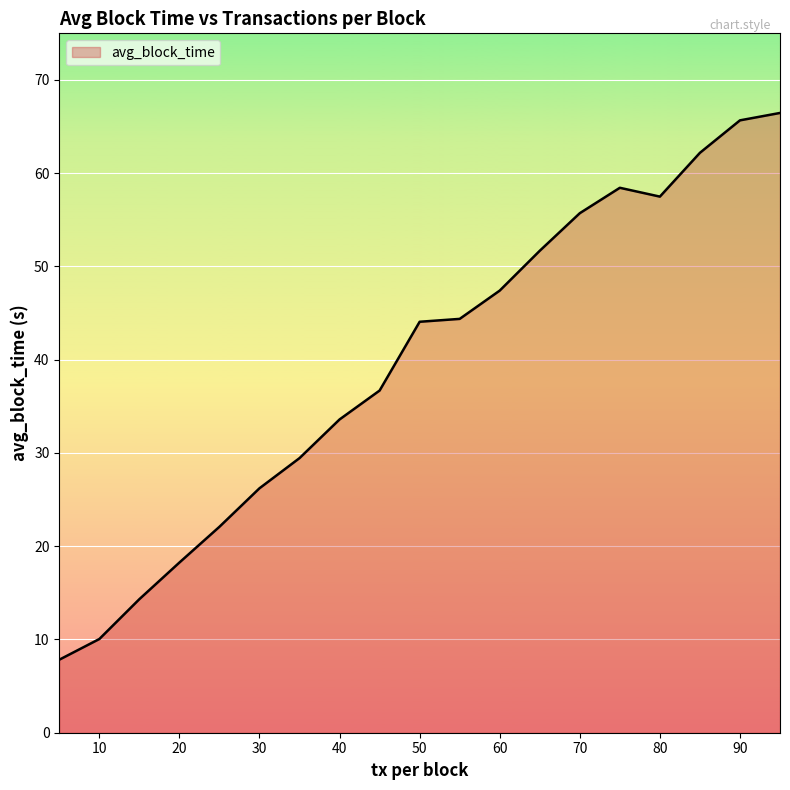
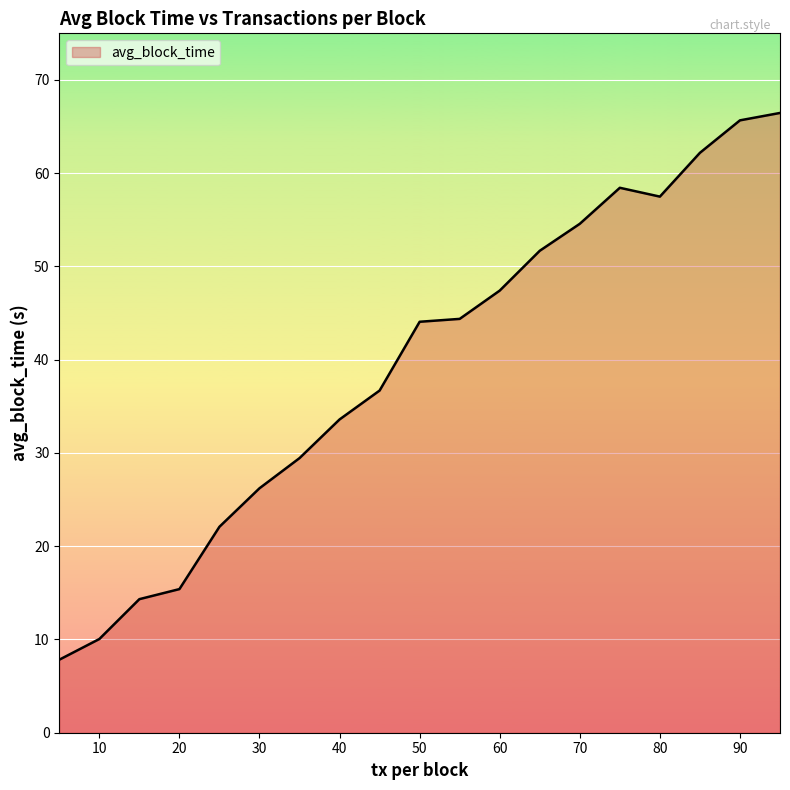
20: 18 -> 15
70: 56 -> 55
